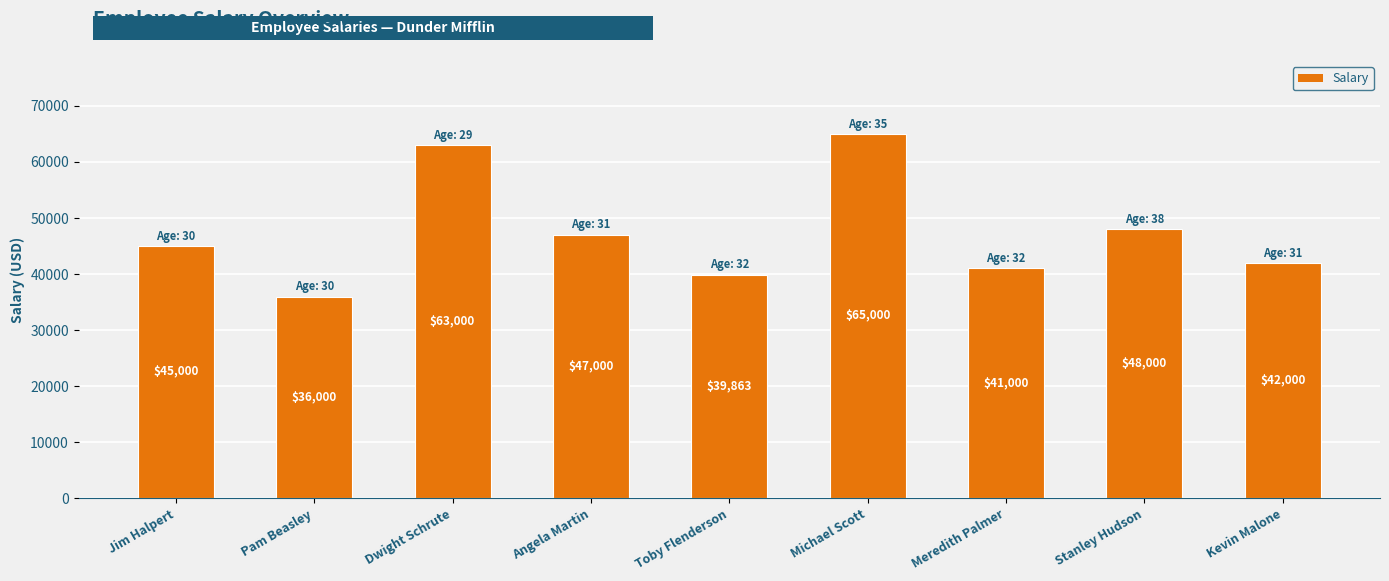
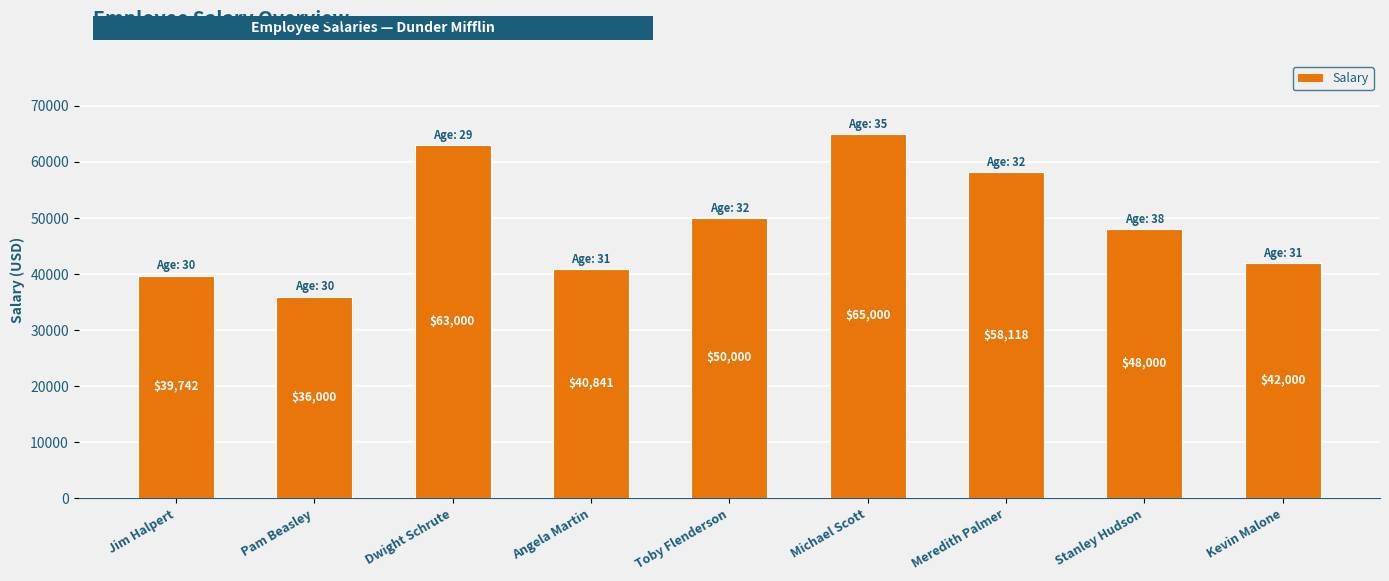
Salary, Jim Halpert: $45,000 -> $39,742
Salary, Angela Martin: $47,000 -> $40,841
Salary, Toby Flenderson: $39,863 -> $50,000
Salary, Meredith Palmer: $41,000 -> $58,118
